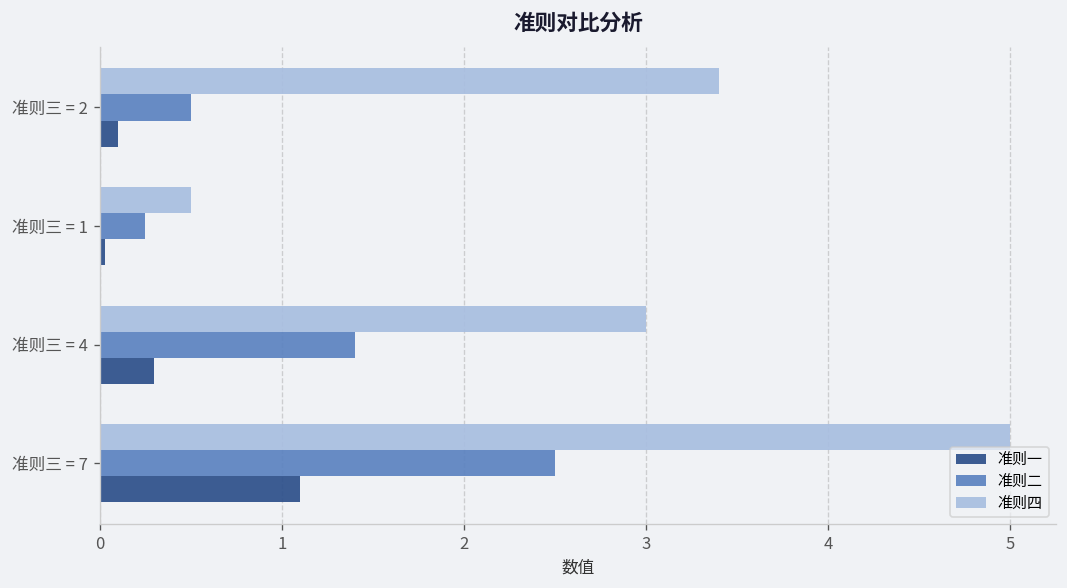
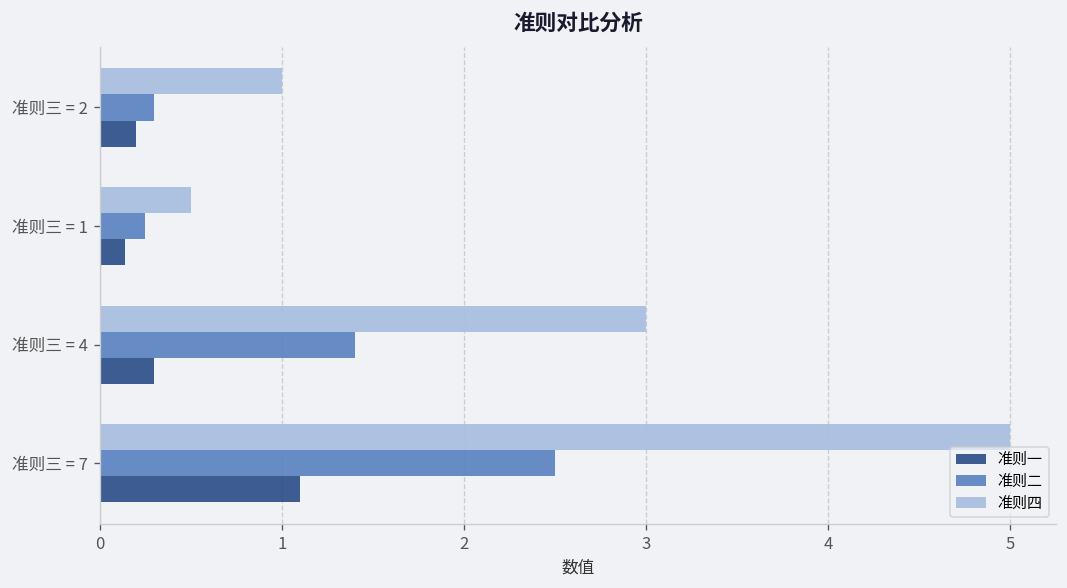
准则四, 准则三 = 2: 3.4 -> 1.0
准则二, 准则三 = 2: 0.5 -> 0.3
准则一, 准则三 = 2: 0.1 -> 0.2
准则一, 准则三 = 1: 0.03 -> 0.14
